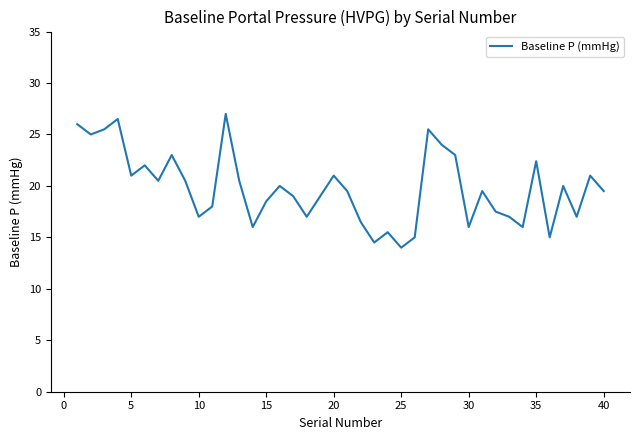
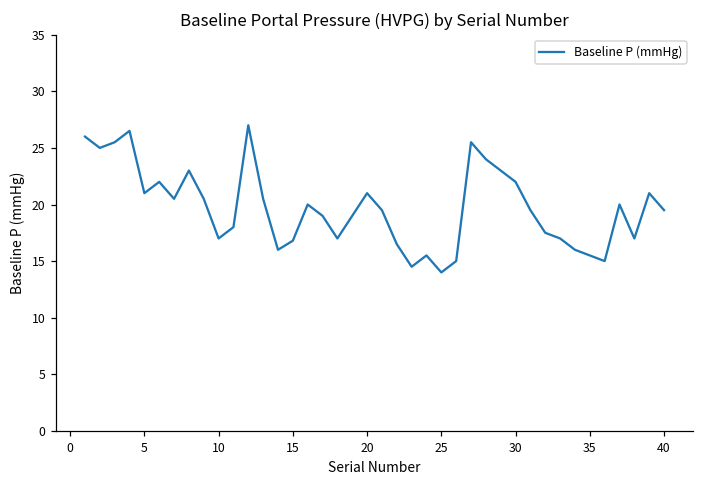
15: 18.5 -> 16.8
30: 16 -> 22
35: 22.4 -> 15.5
